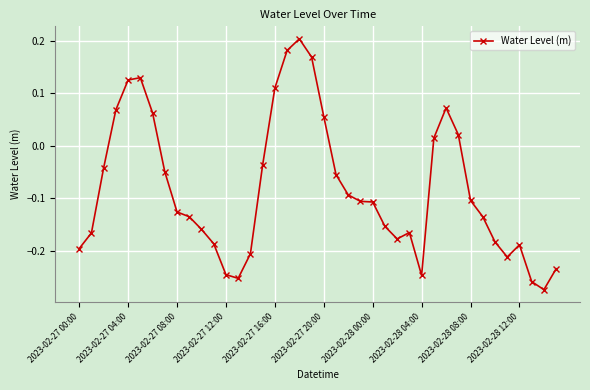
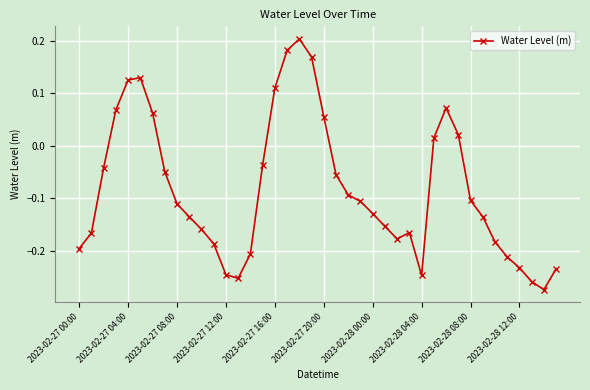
2023-02-27 08:00: -0.13 -> -0.11
2023-02-28 00:00: -0.11 -> -0.13
2023-02-28 12:00: -0.19 -> -0.23
